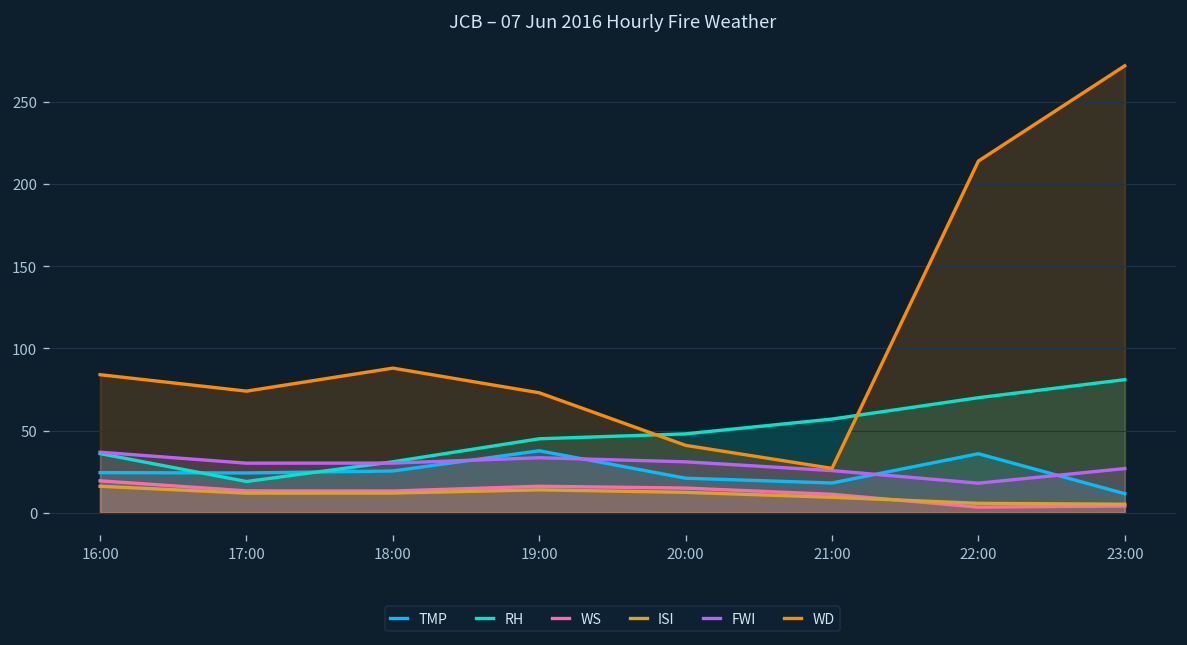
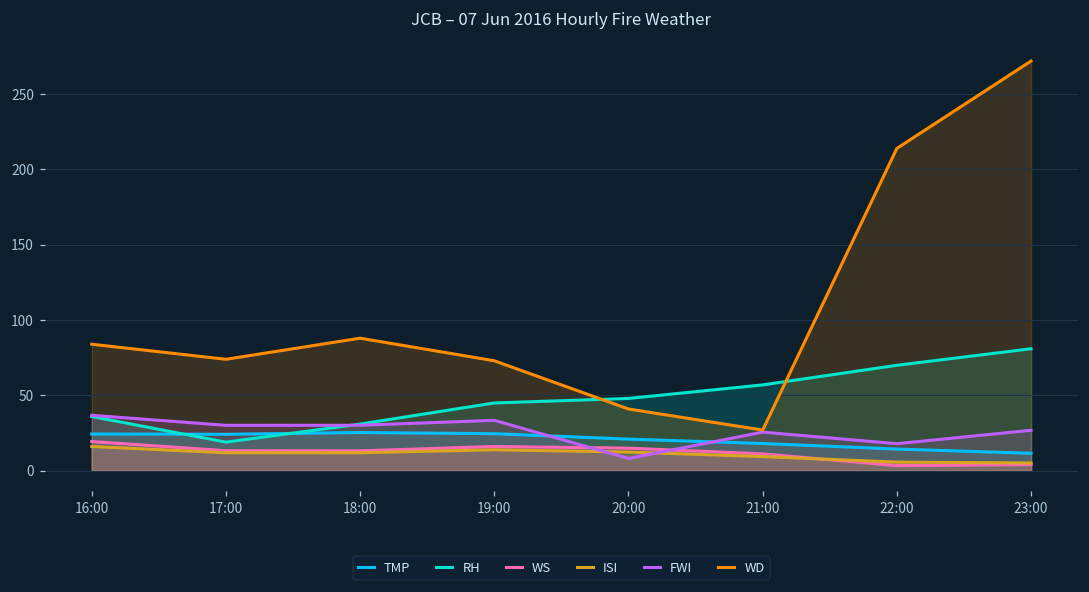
TMP, 19:00: 38 -> 25
FWI, 20:00: 31 -> 8
TMP, 22:00: 36 -> 14
